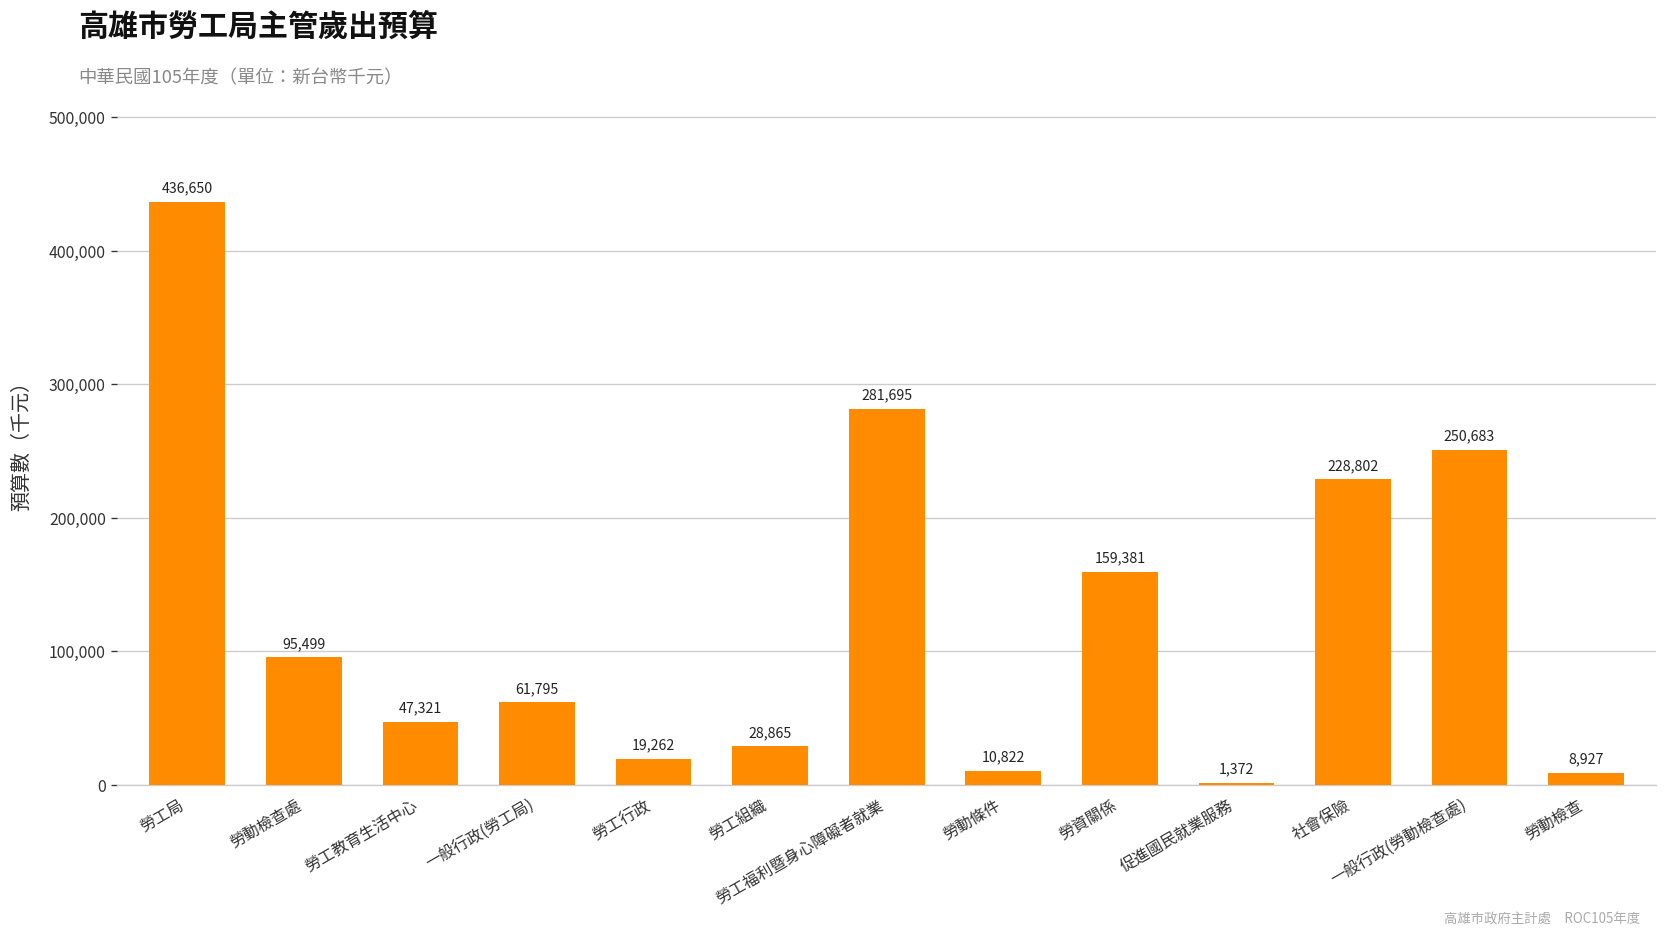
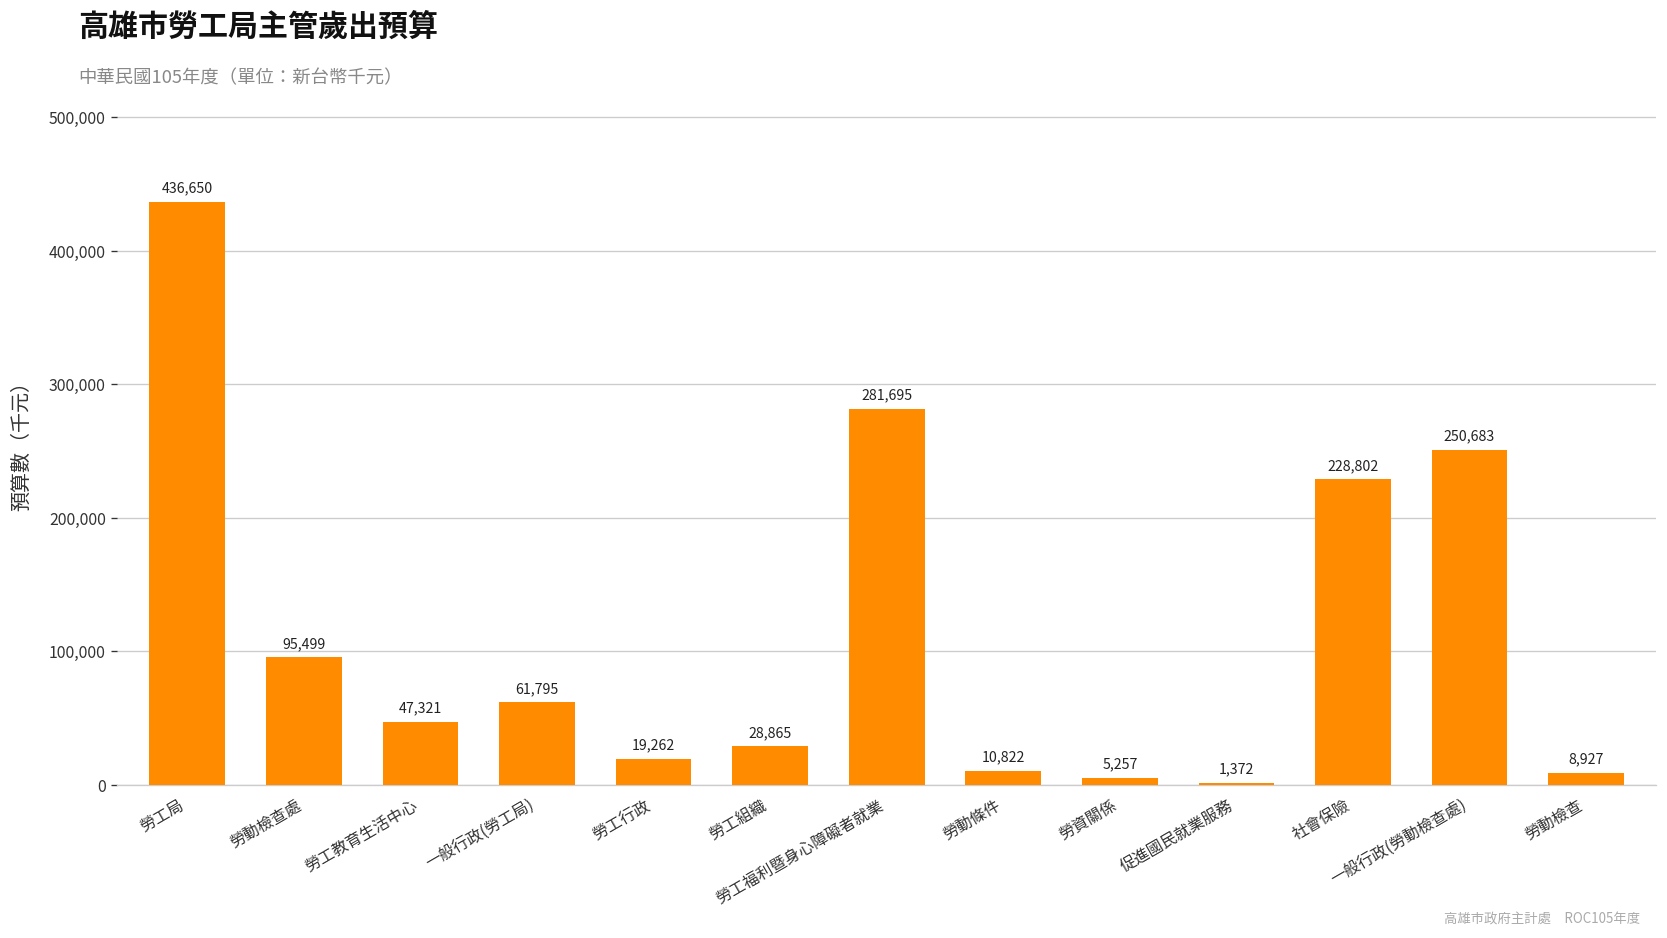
勞資關係: 159,381 -> 5,257
